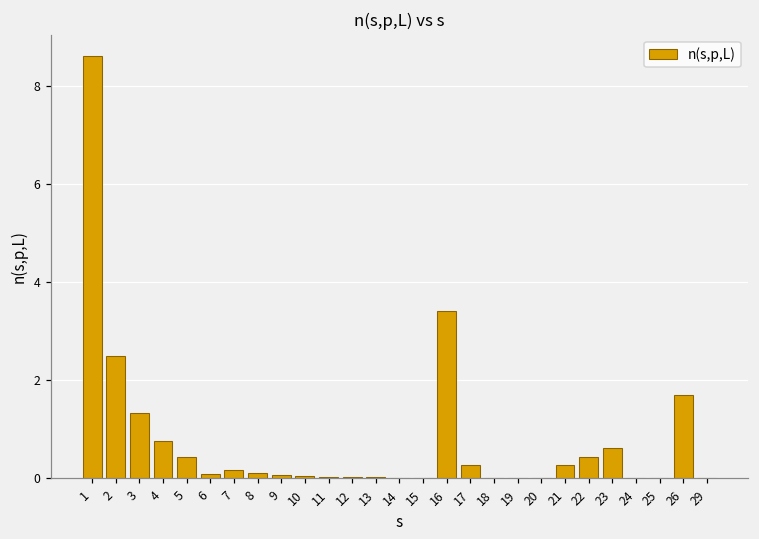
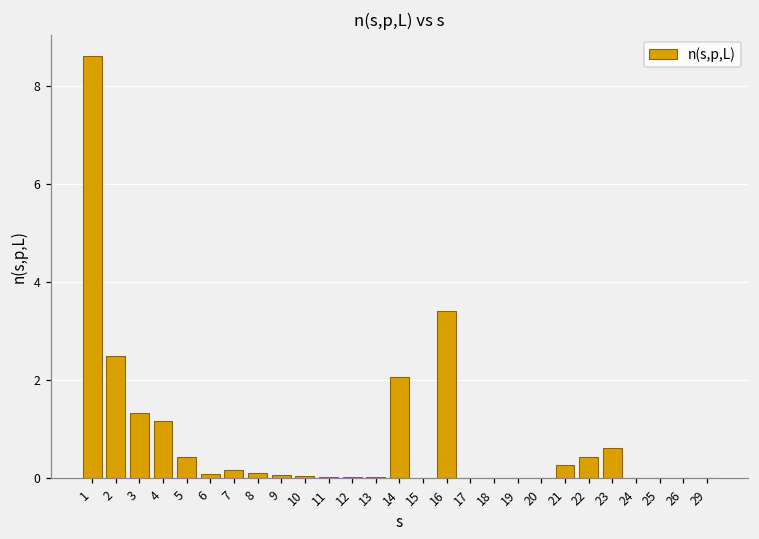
4: 0.8 -> 1.2
14: 0.0 -> 2.1
17: 0.3 -> 0.0
26: 1.7 -> 0.0
